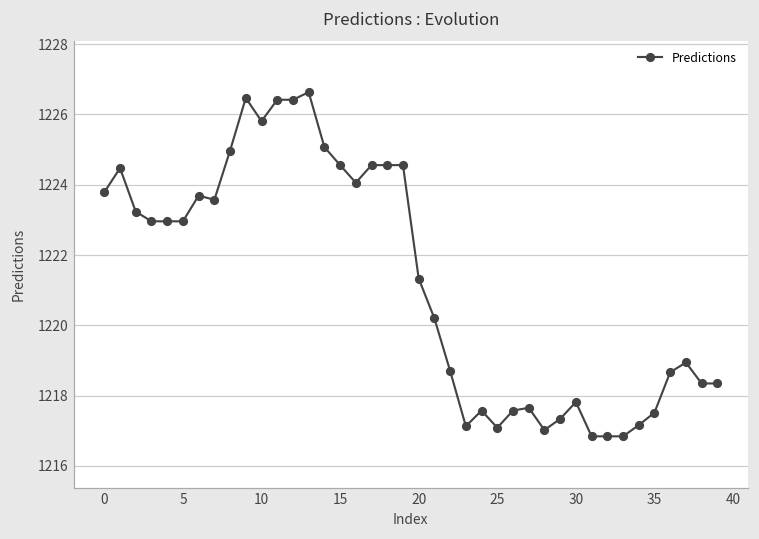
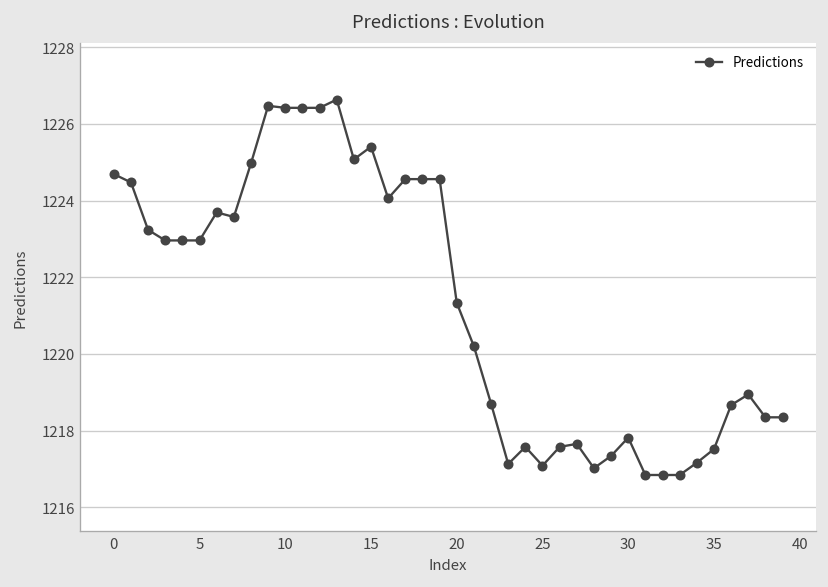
0: 1223.8 -> 1224.7
10: 1225.8 -> 1226.4
15: 1224.6 -> 1225.4
